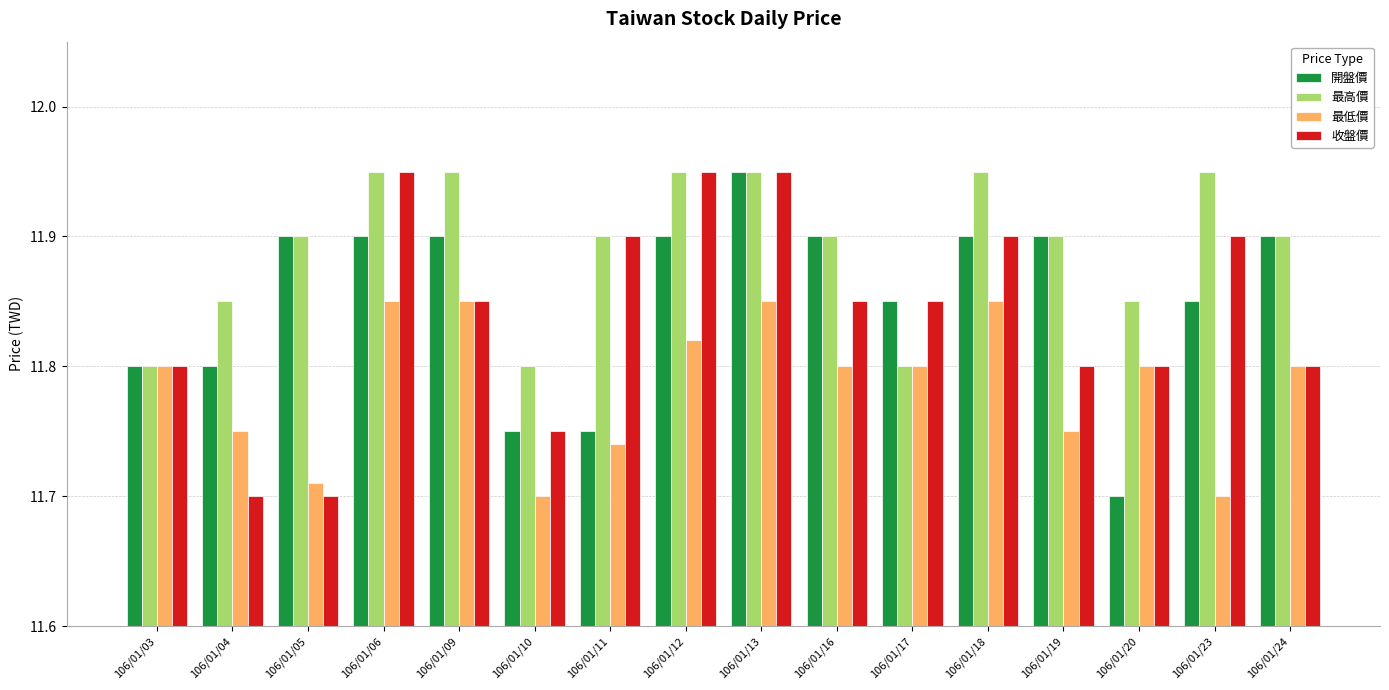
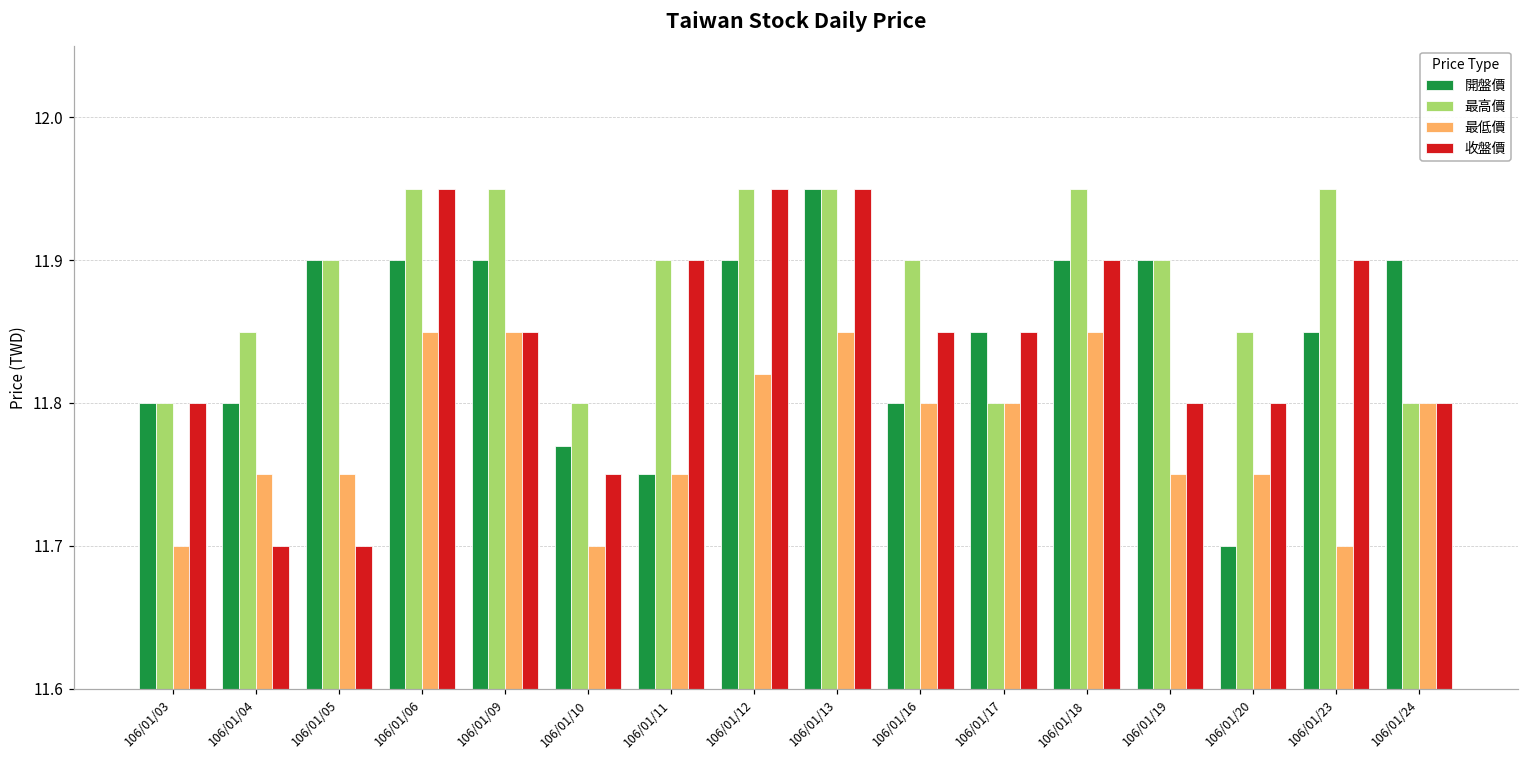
最低價, 106/01/03: 11.8 -> 11.7
最低價, 106/01/05: 11.71 -> 11.75
開盤價, 106/01/10: 11.75 -> 11.77
最低價, 106/01/11: 11.74 -> 11.75
開盤價, 106/01/16: 11.9 -> 11.8
最低價, 106/01/20: 11.80 -> 11.75
最高價, 106/01/24: 11.9 -> 11.8
